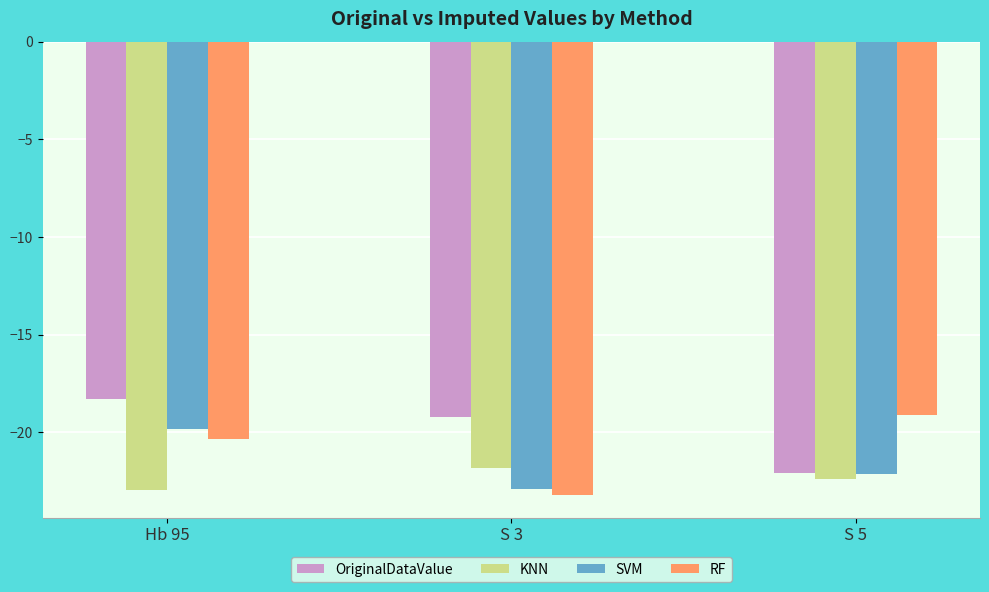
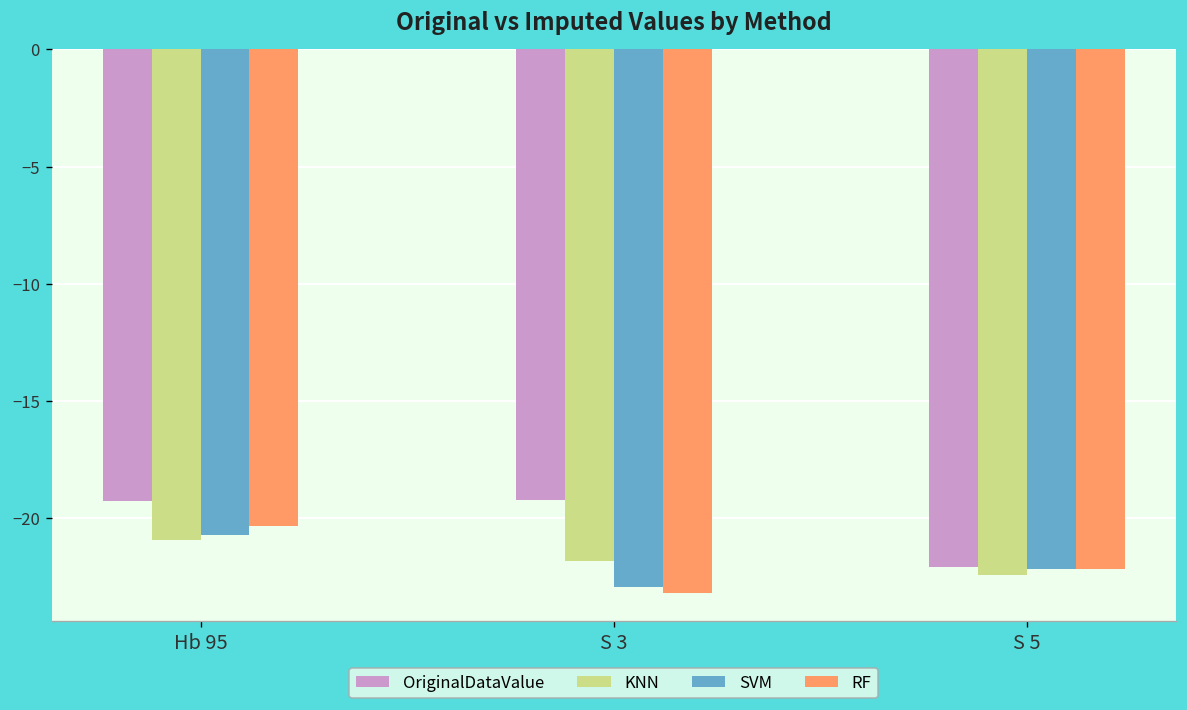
OriginalDataValue, Hb 95: -18.3 -> -19.2
KNN, Hb 95: -22.9 -> -20.9
SVM, Hb 95: -19.9 -> -20.7
RF, S 5: -19.1 -> -22.2
